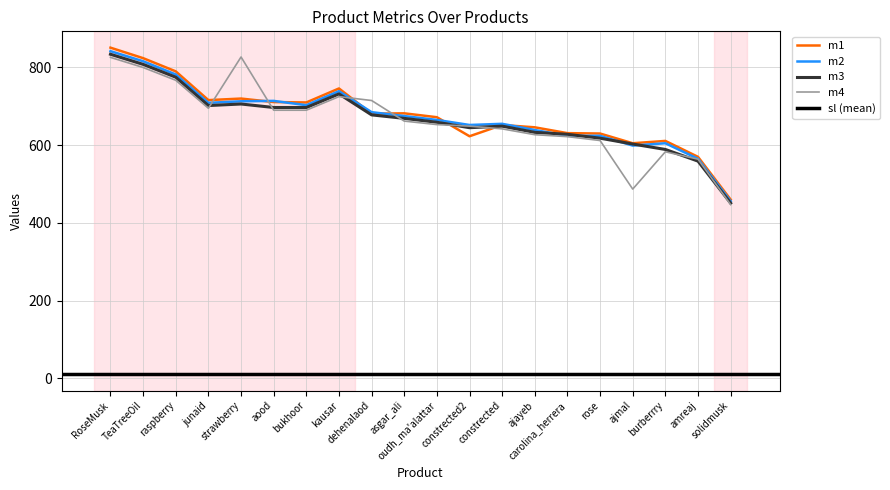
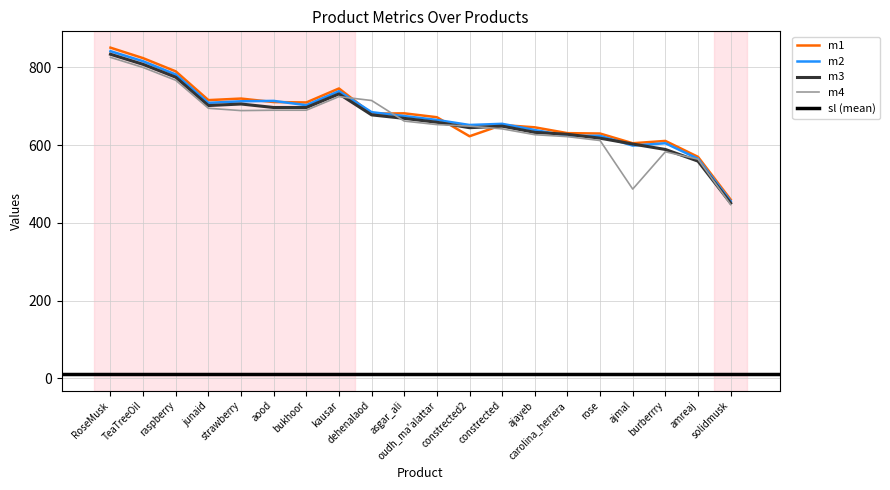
m4, strawberry: 830 -> 690
